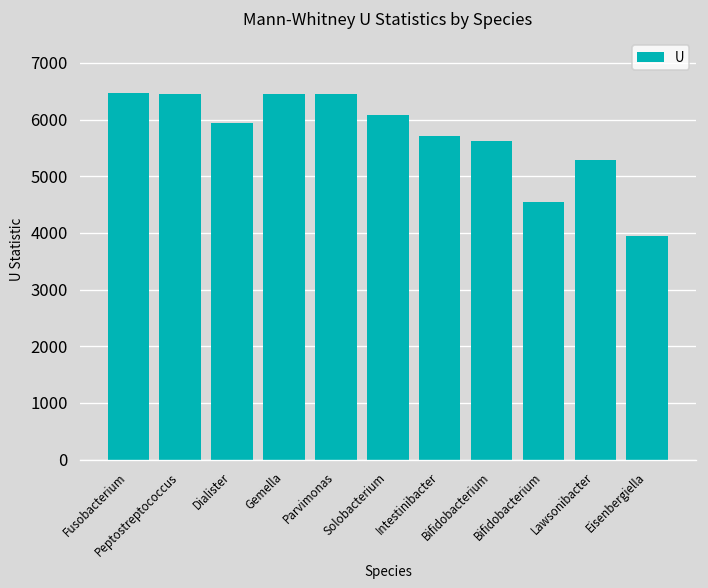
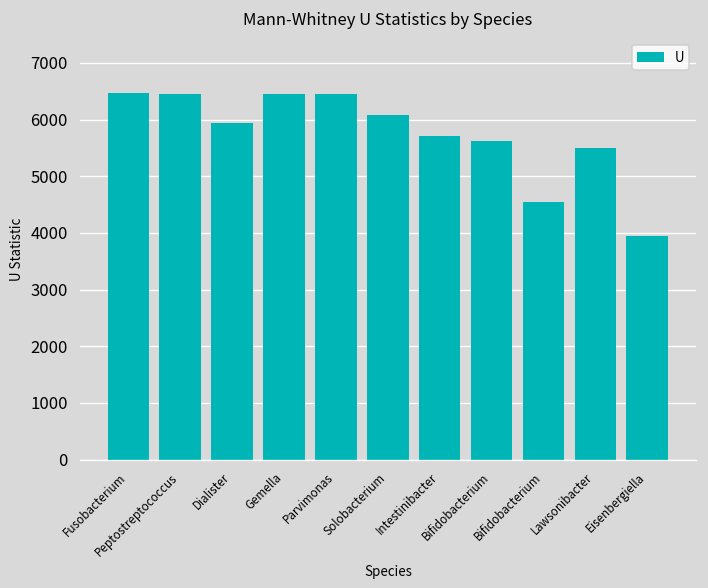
Lawsonibacter: 5300 -> 5500
